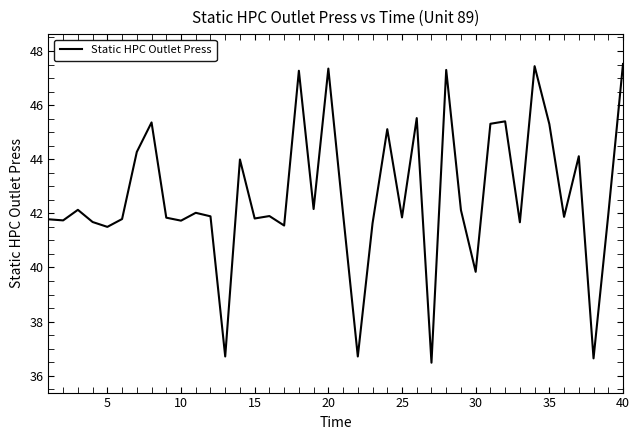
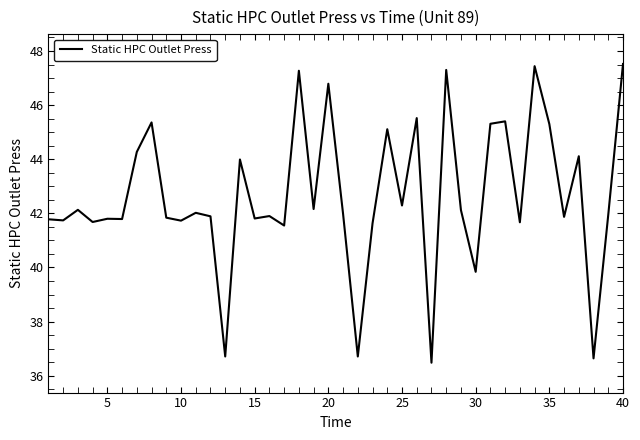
5: 41.5 -> 41.8
20: 47.4 -> 46.8
25: 41.9 -> 42.3
